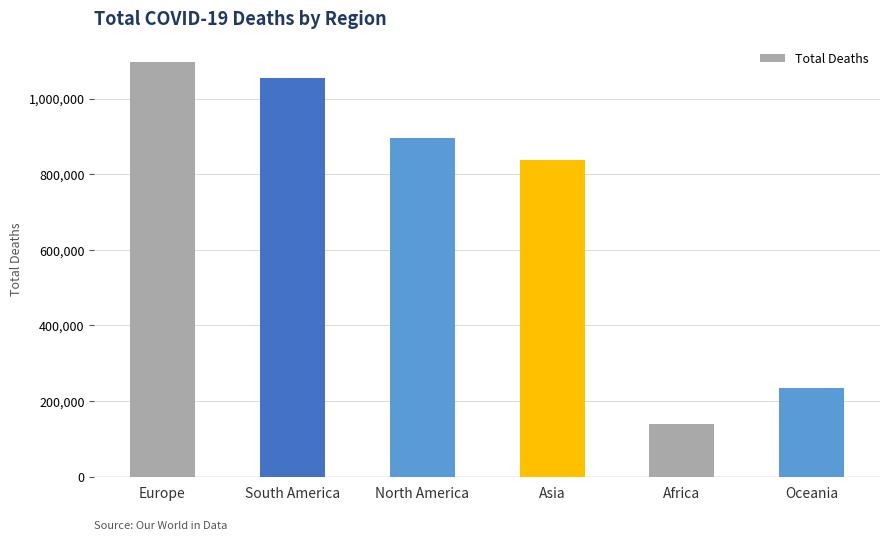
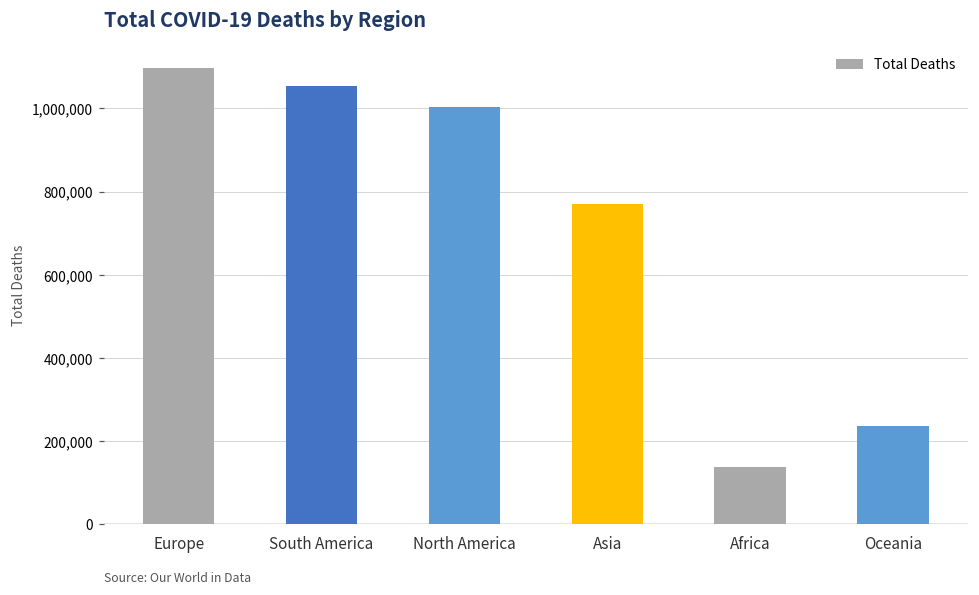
North America: 900,000 -> 1,000,000
Asia: 840,000 -> 770,000
